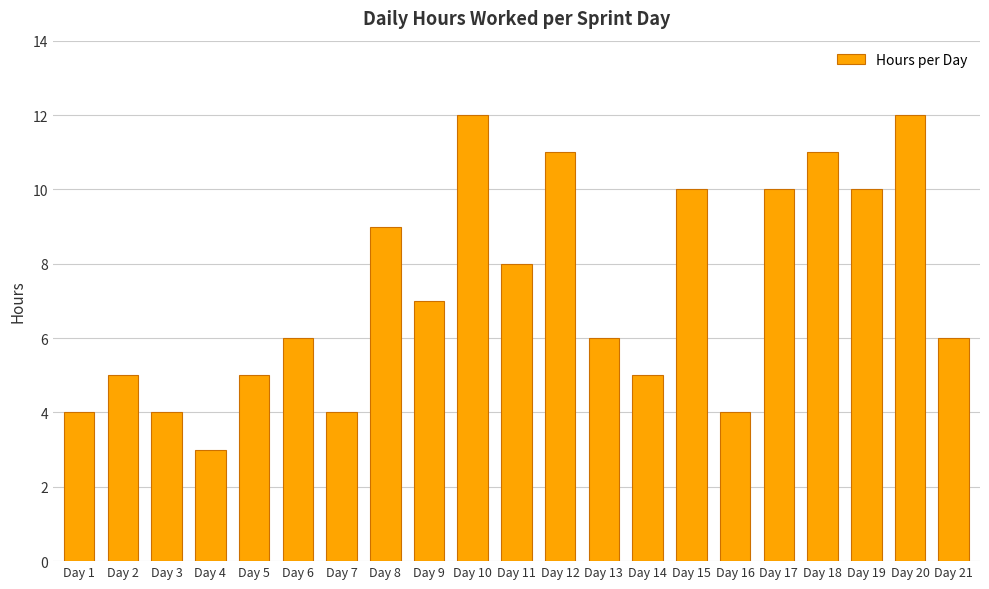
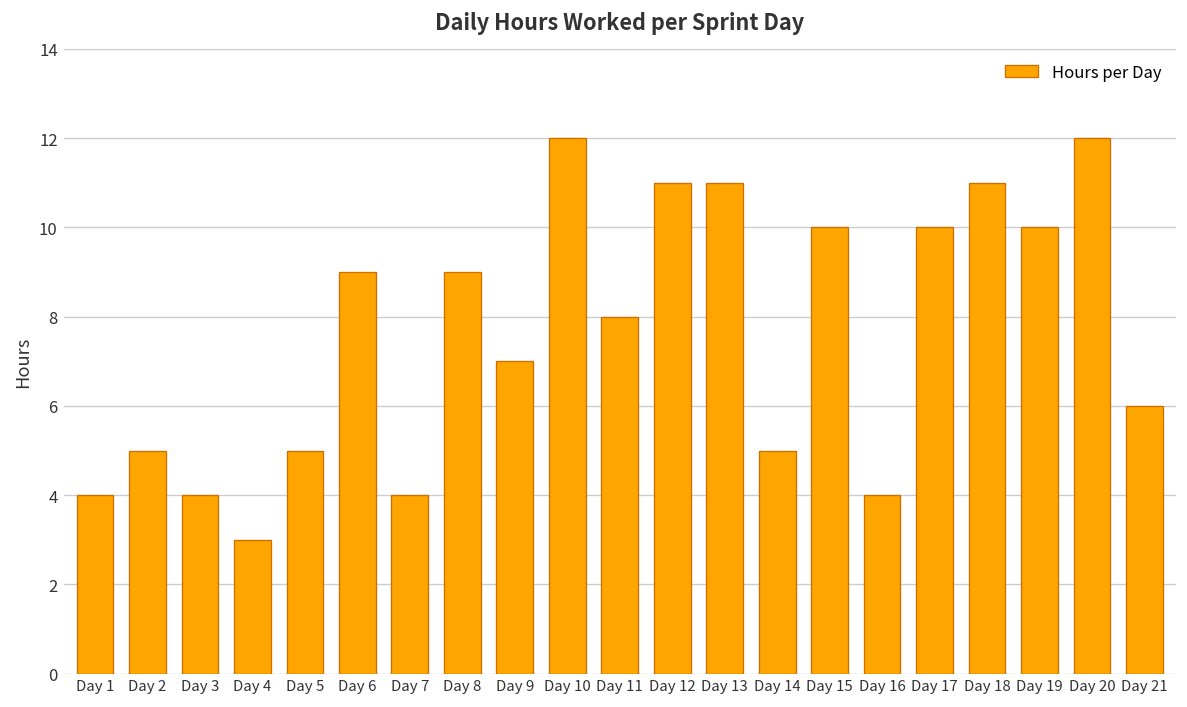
Day 6: 6 -> 9
Day 13: 6 -> 11
